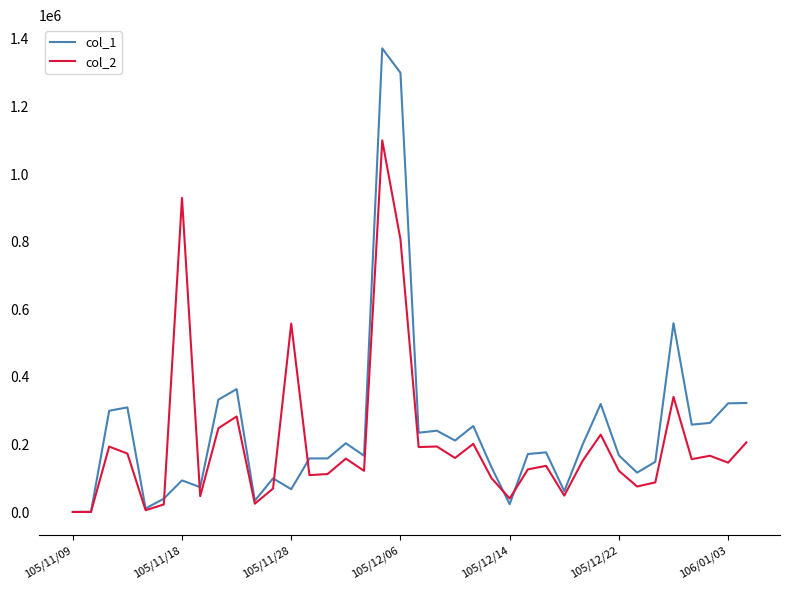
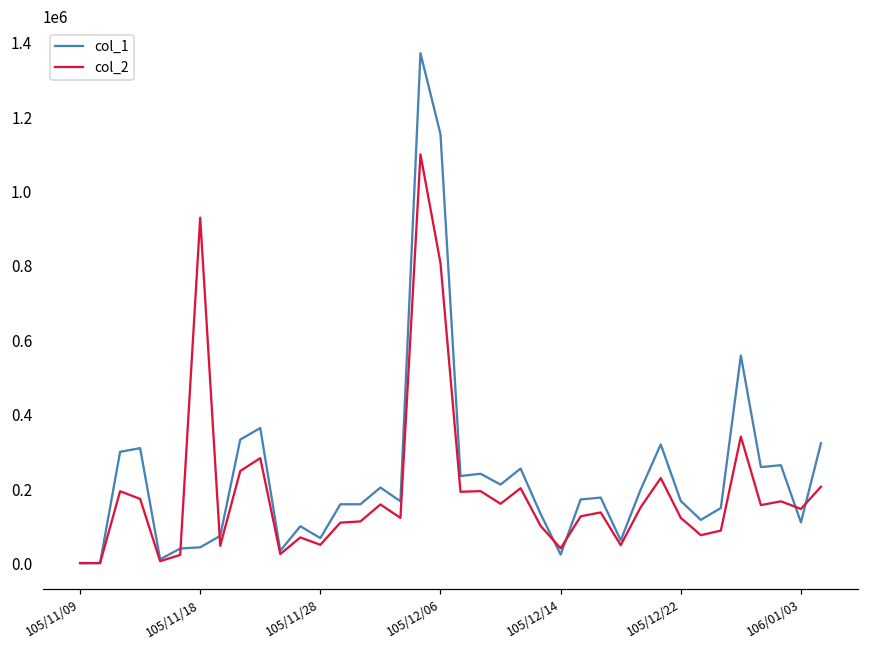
col_1, 105/11/18: 90000 -> 40000
col_2, 105/11/28: 560000 -> 50000
col_1, 105/12/06: 1300000 -> 1150000
col_1, 106/01/03: 320000 -> 110000
